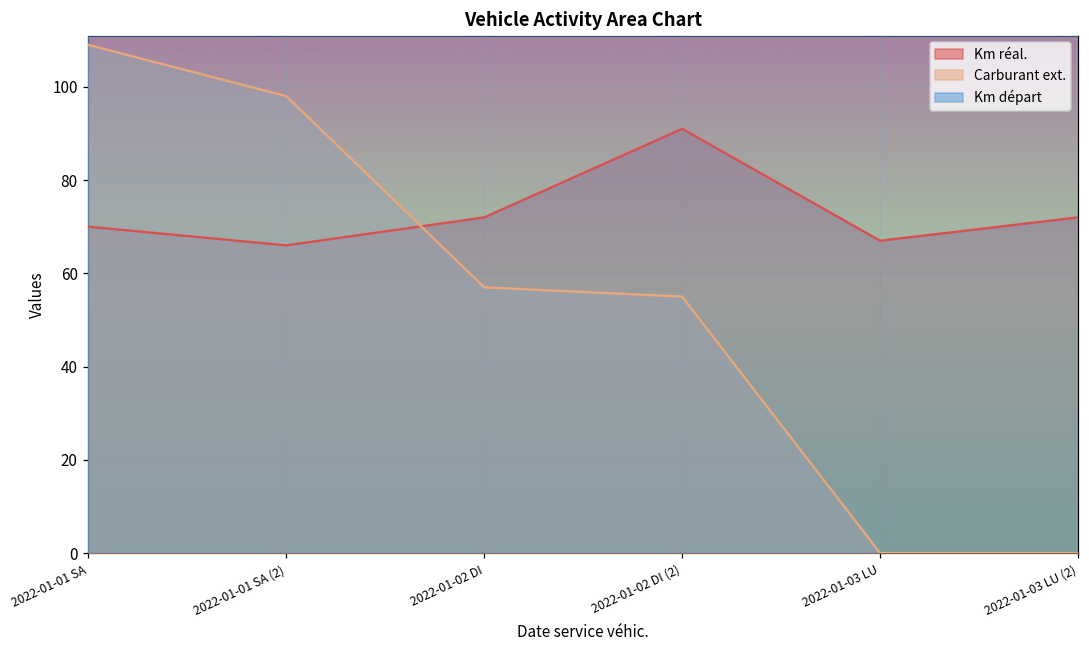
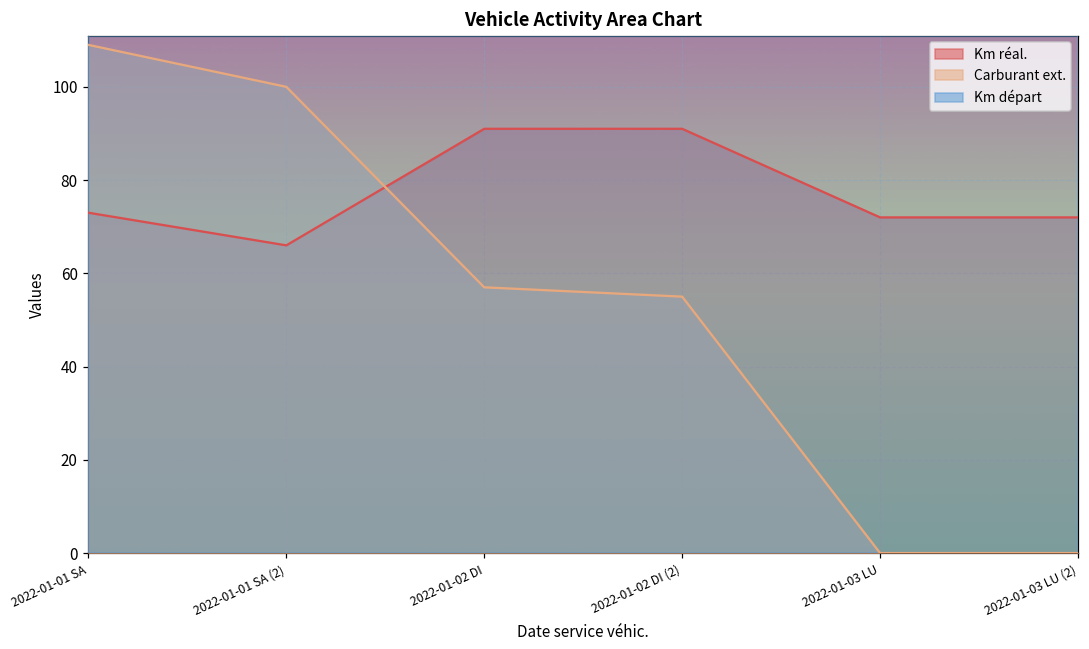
Km réal., 2022-01-01 SA: 70 -> 73
Carburant ext., 2022-01-01 SA (2): 98 -> 100
Km réal., 2022-01-02 DI: 72 -> 91
Km réal., 2022-01-03 LU: 67 -> 72
